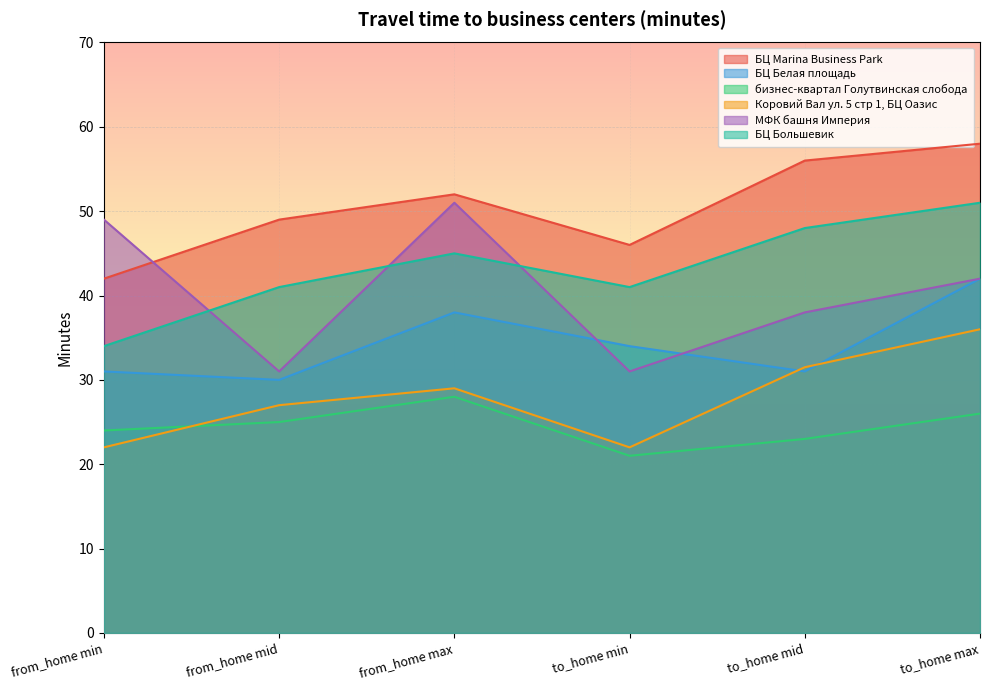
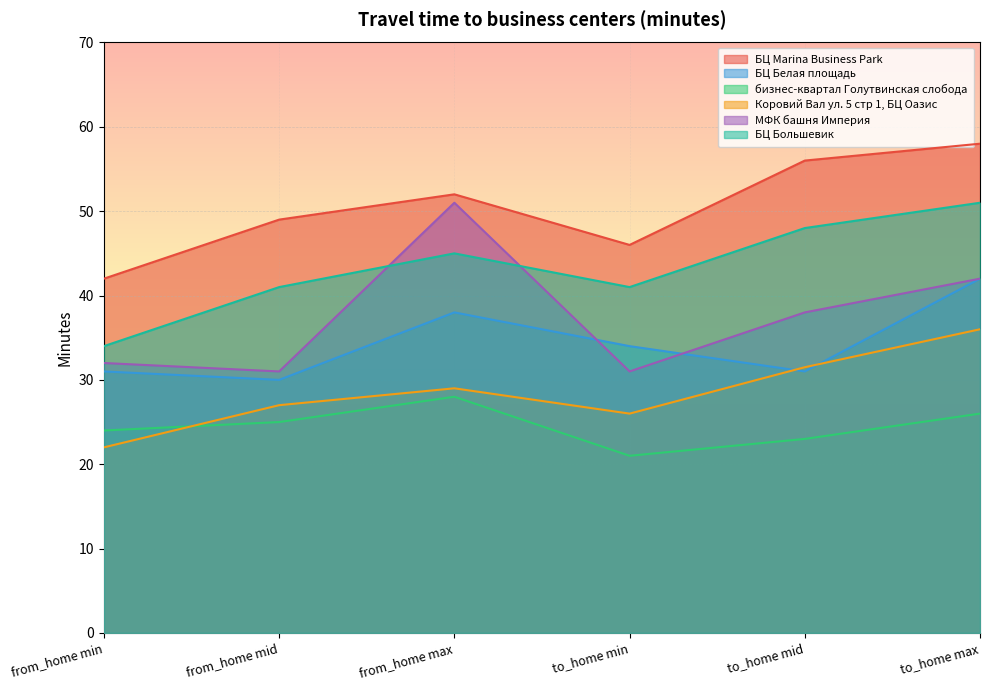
МФК башня Империя, from_home min: 49 -> 32
Коровий Вал ул. 5 стр 1, БЦ Оазис, to_home min: 22 -> 26
